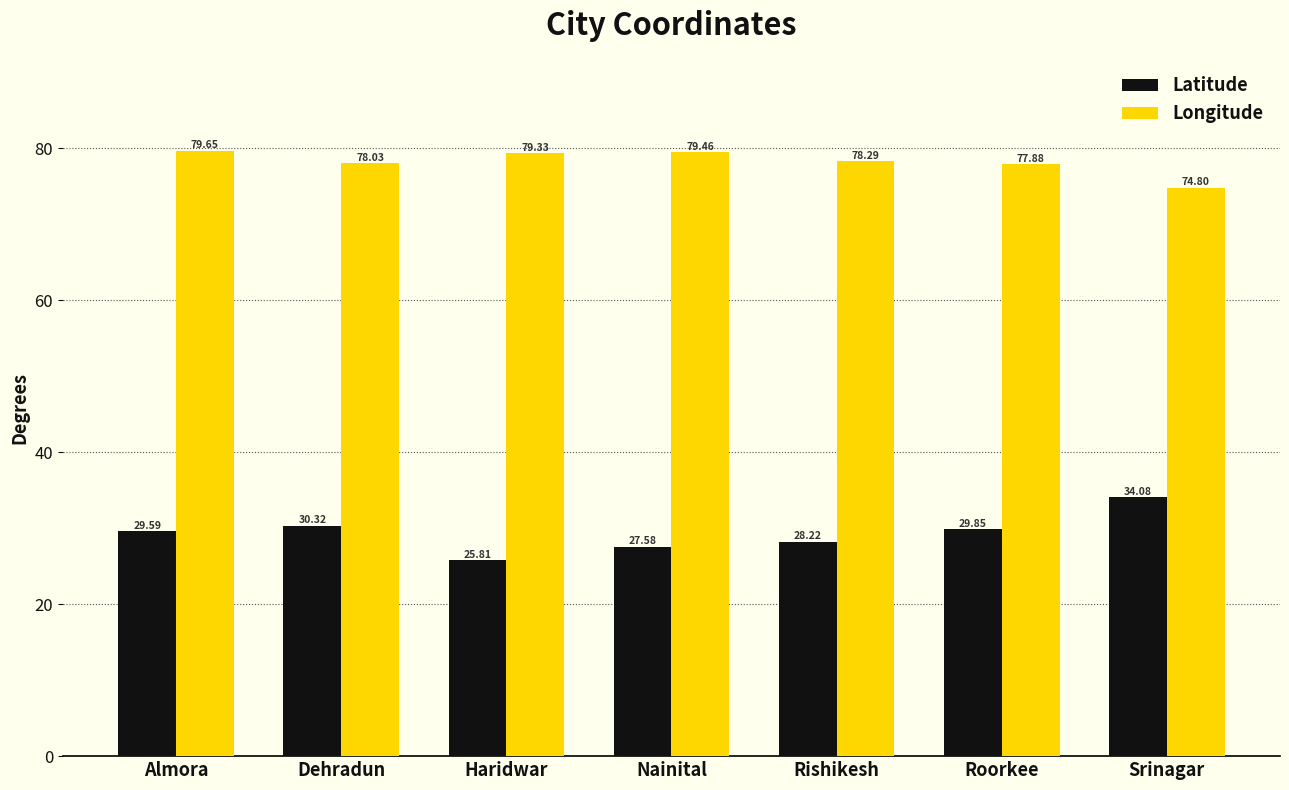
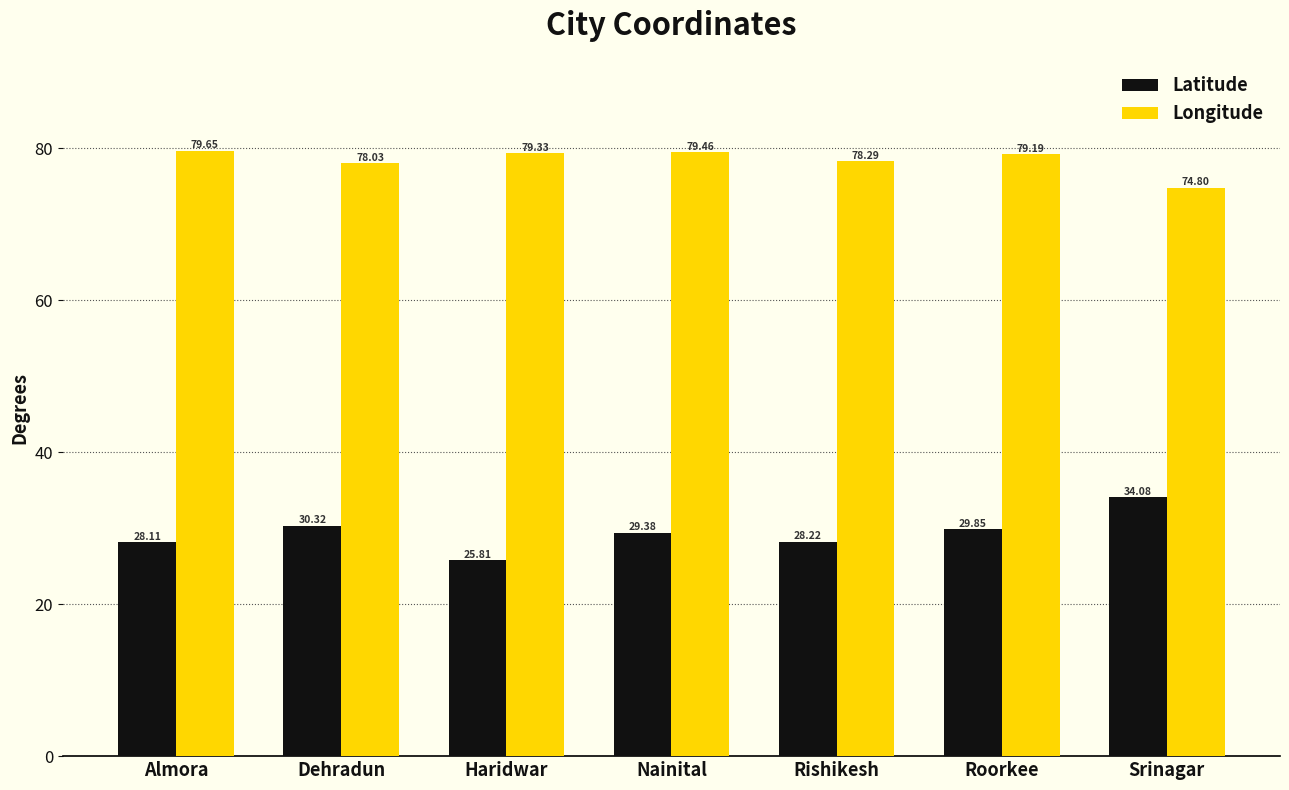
Latitude, Almora: 29.59 -> 28.11
Latitude, Nainital: 27.58 -> 29.38
Longitude, Roorkee: 77.88 -> 79.19
